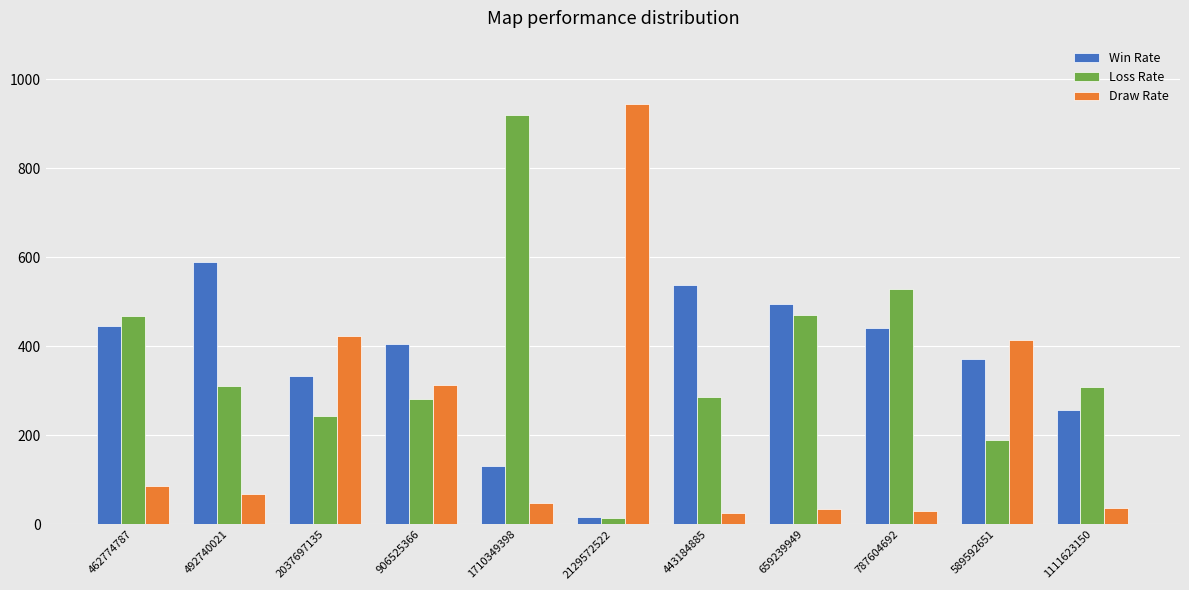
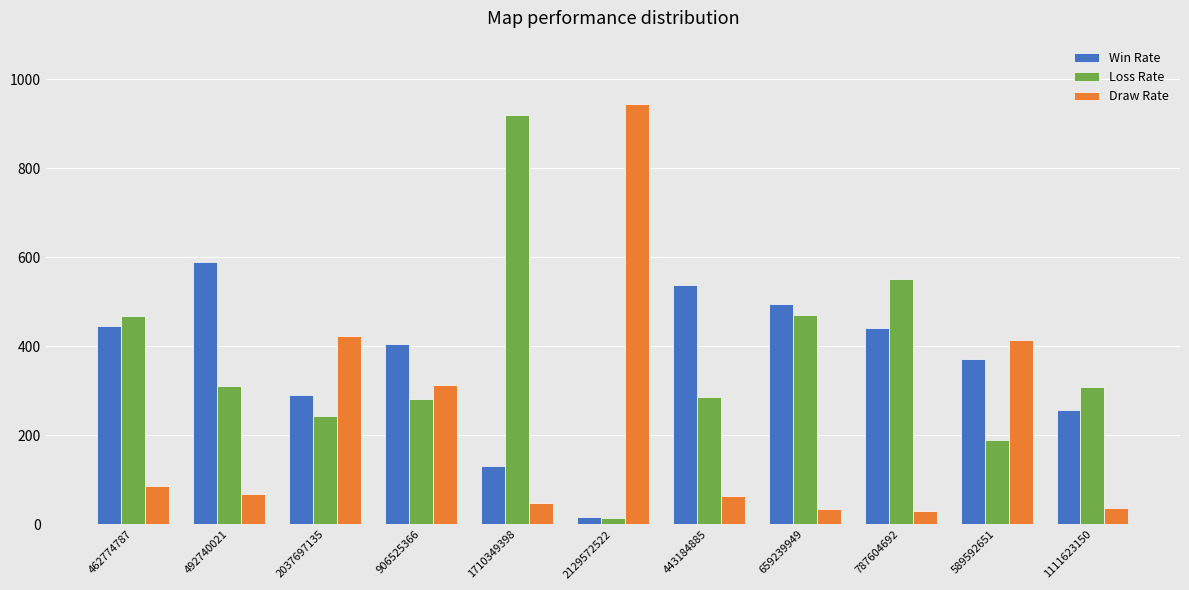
Win Rate, 2037697135: 330 -> 290
Draw Rate, 443184885: 30 -> 60
Loss Rate, 787604692: 530 -> 550
